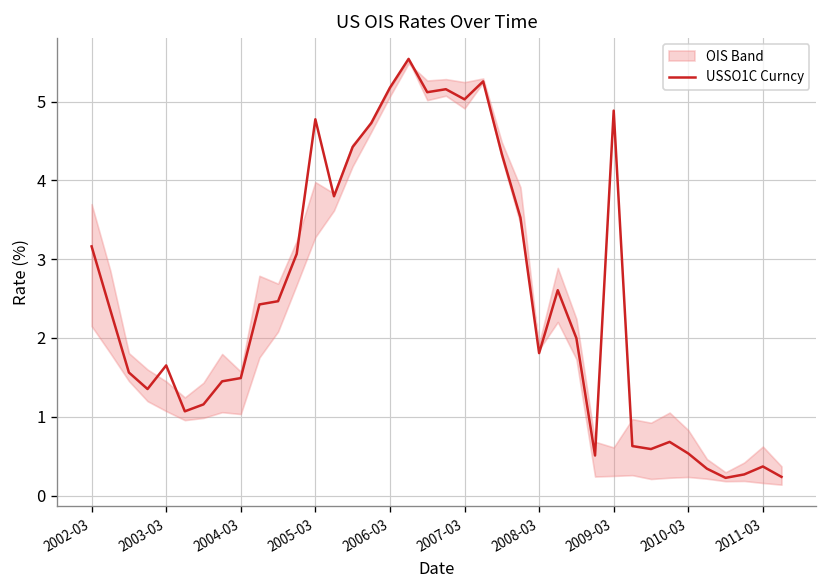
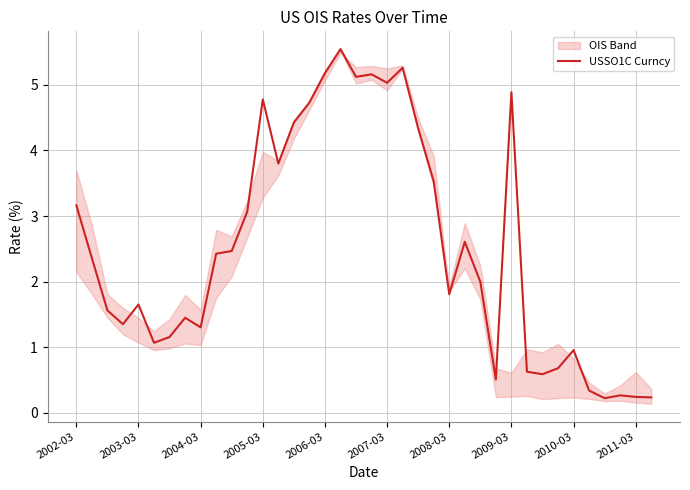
USSO1C Curncy, 2004-03: 1.5 -> 1.3
USSO1C Curncy, 2010-03: 0.5 -> 1.0
USSO1C Curncy, 2011-03: 0.4 -> 0.2
